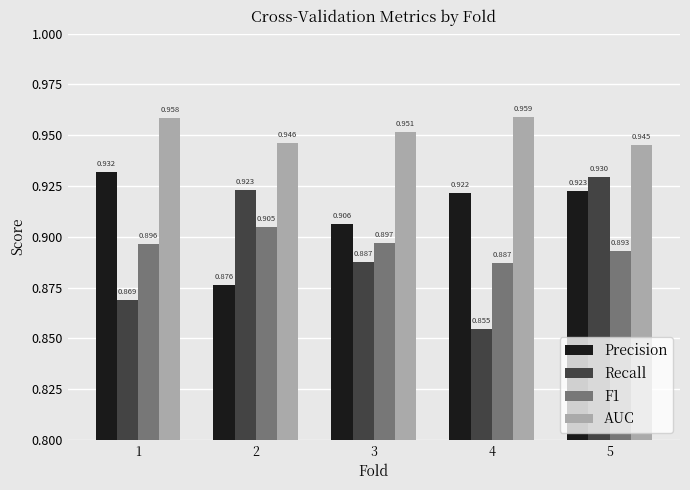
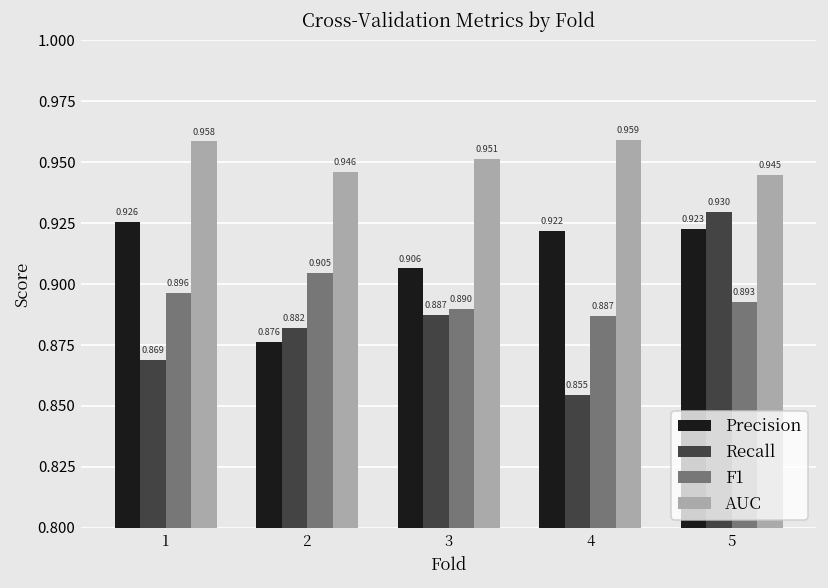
Precision, 1: 0.932 -> 0.926
Recall, 2: 0.923 -> 0.882
F1, 3: 0.897 -> 0.890
